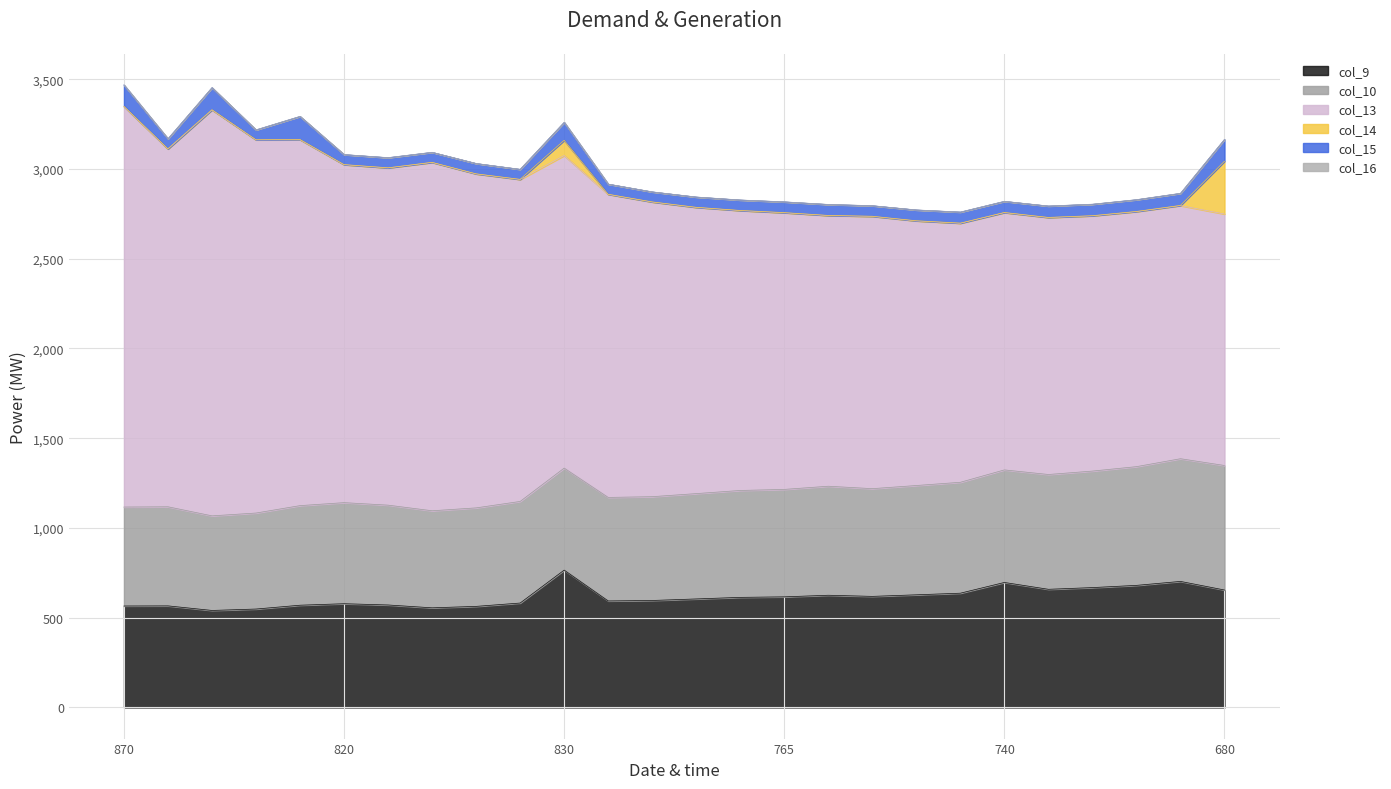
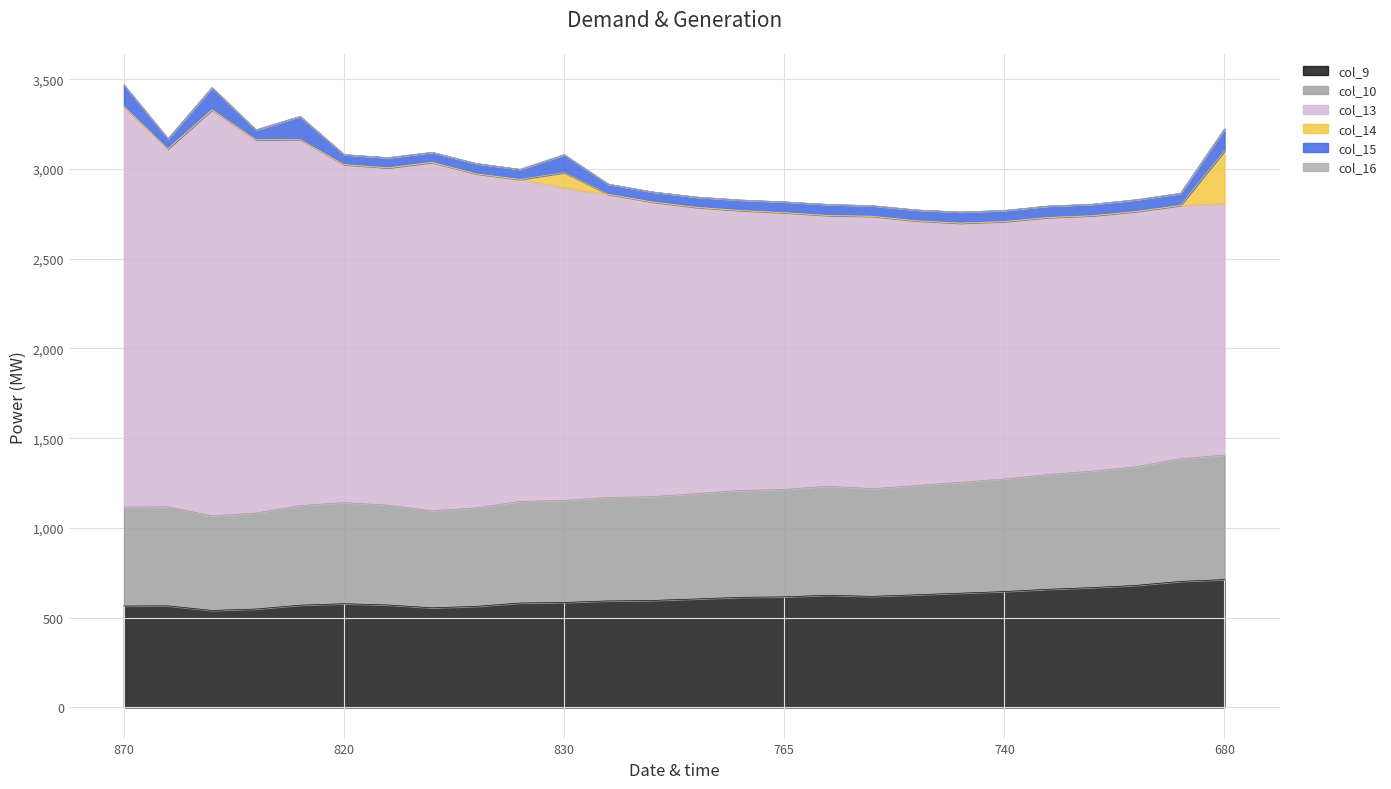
col_9, 830: 770 -> 580
col_9, 740: 700 -> 650
col_9, 680: 650 -> 710
